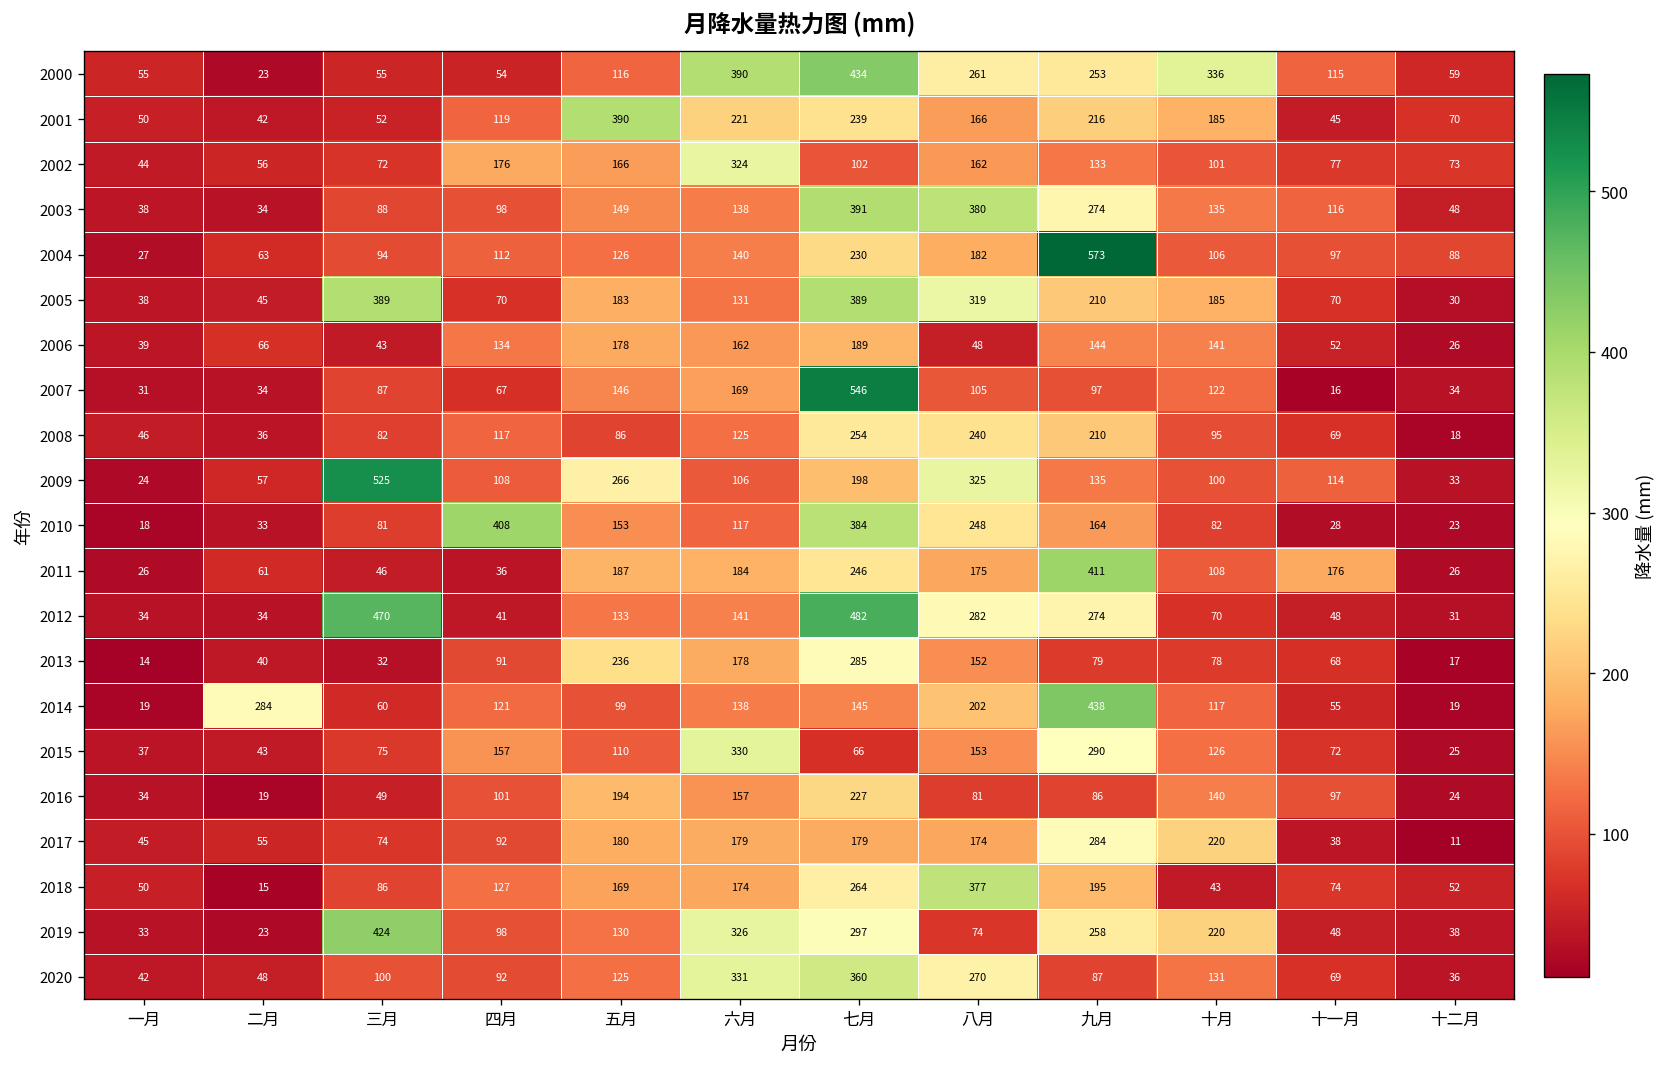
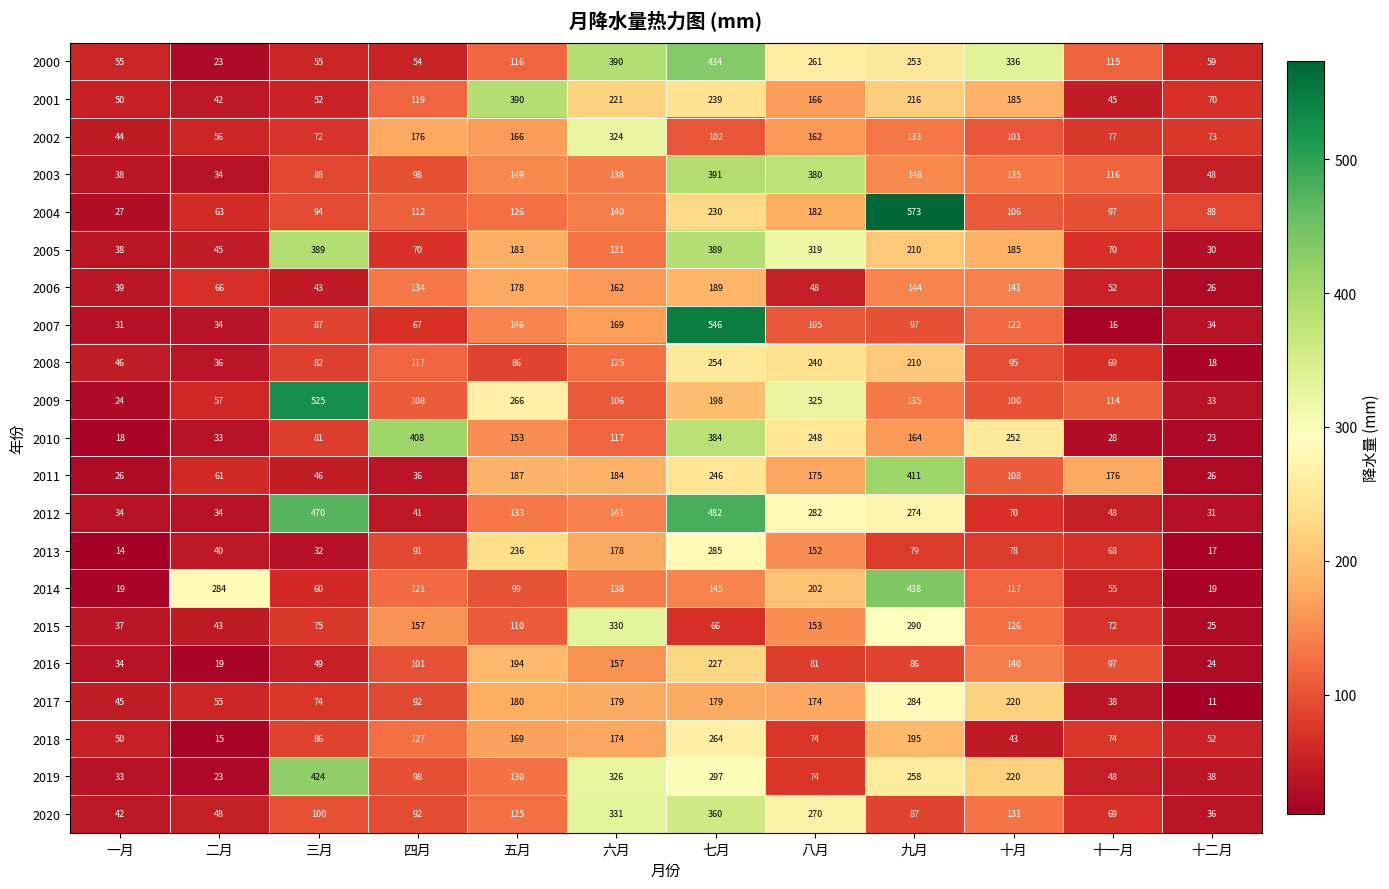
2003, 九月: 274 -> 148
2010, 十月: 82 -> 252
2018, 八月: 377 -> 74
